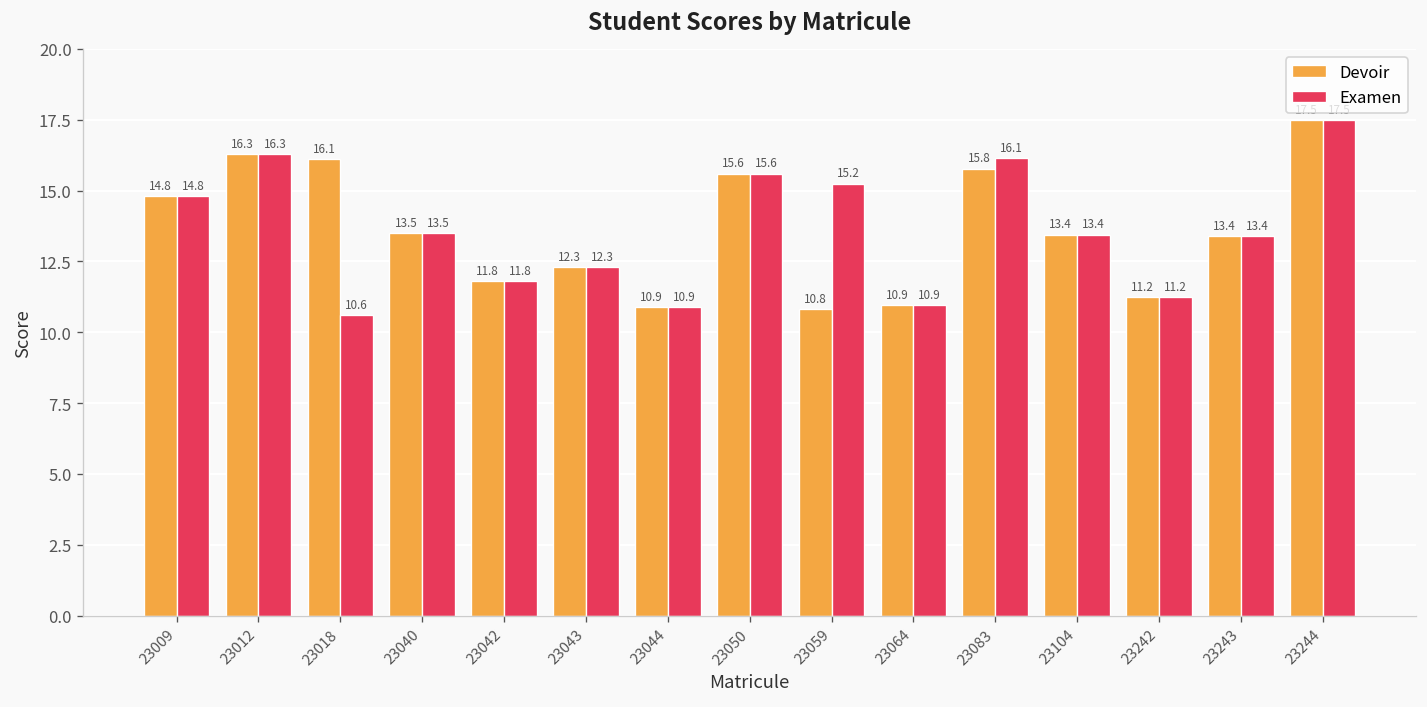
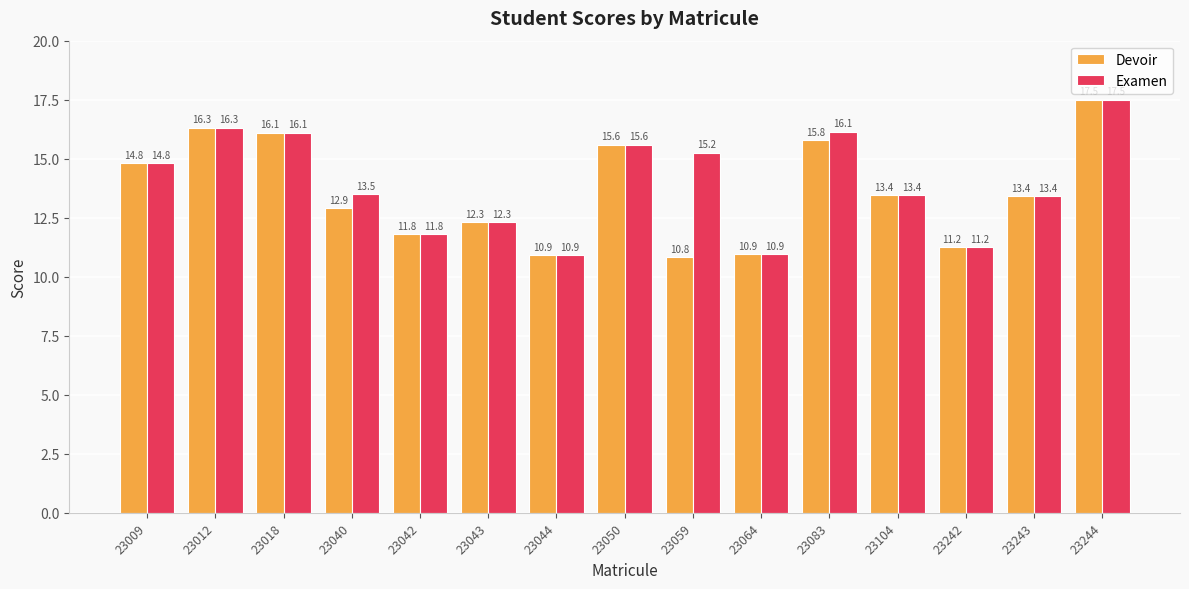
Examen, 23018: 10.6 -> 16.1
Devoir, 23040: 13.5 -> 12.9
